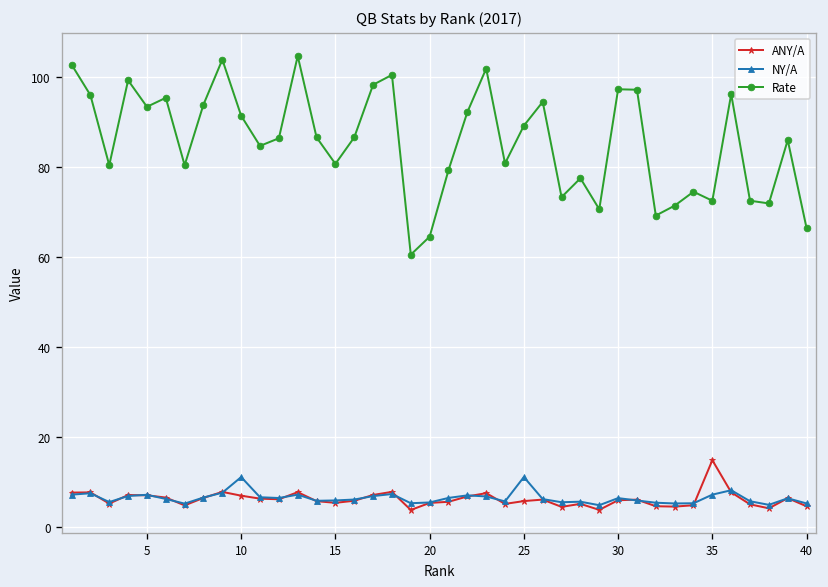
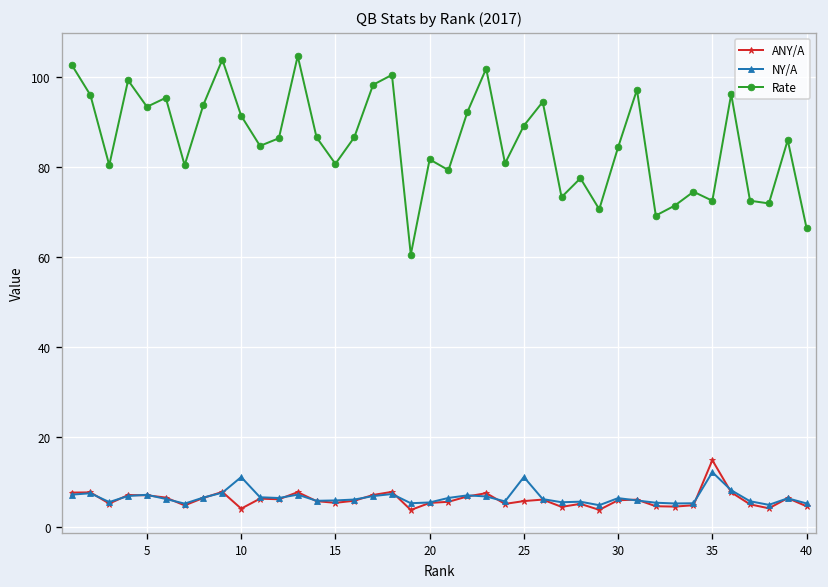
ANY/A, 10: 7 -> 4
Rate, 20: 65 -> 82
Rate, 30: 97 -> 84
NY/A, 35: 7 -> 12
